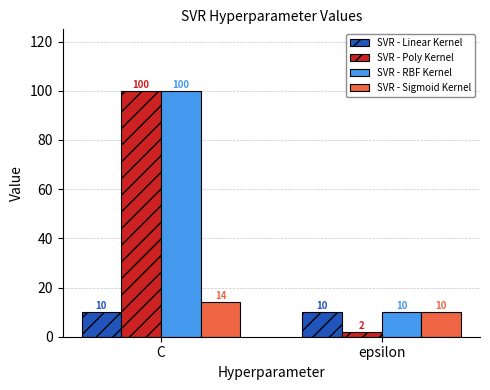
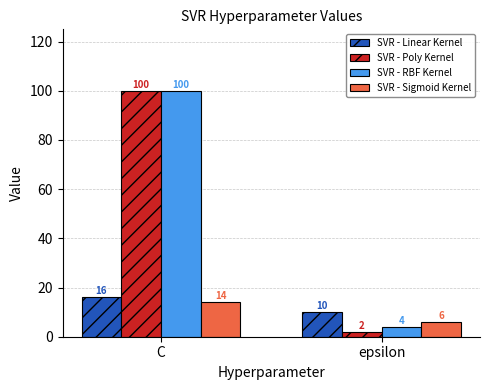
SVR - Linear Kernel, C: 10 -> 16
SVR - RBF Kernel, epsilon: 10 -> 4
SVR - Sigmoid Kernel, epsilon: 10 -> 6
